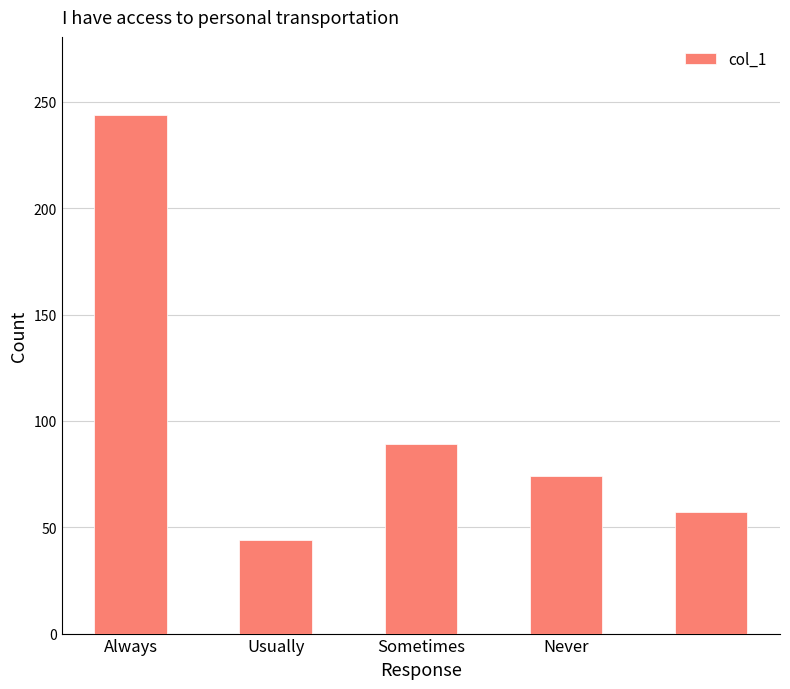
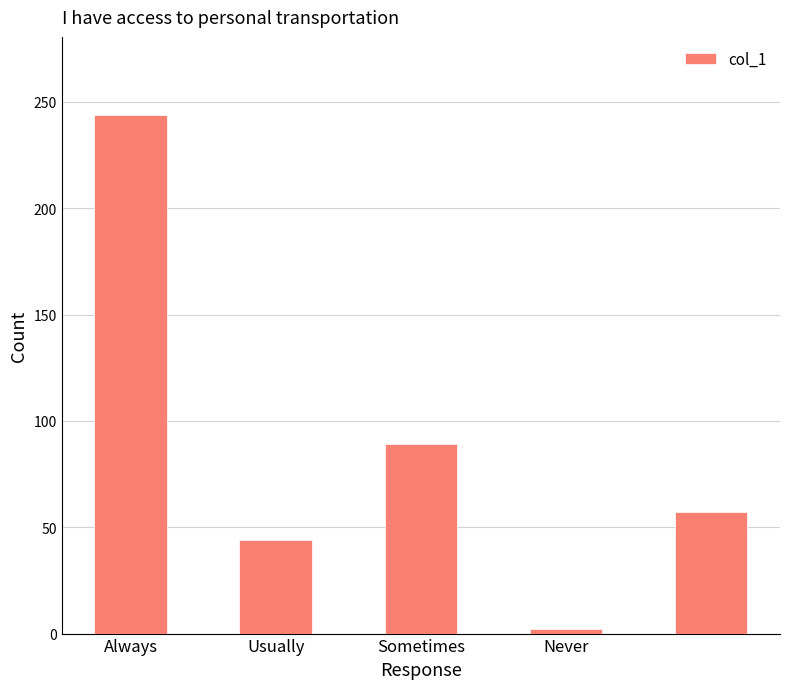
Never: 74 -> 2
